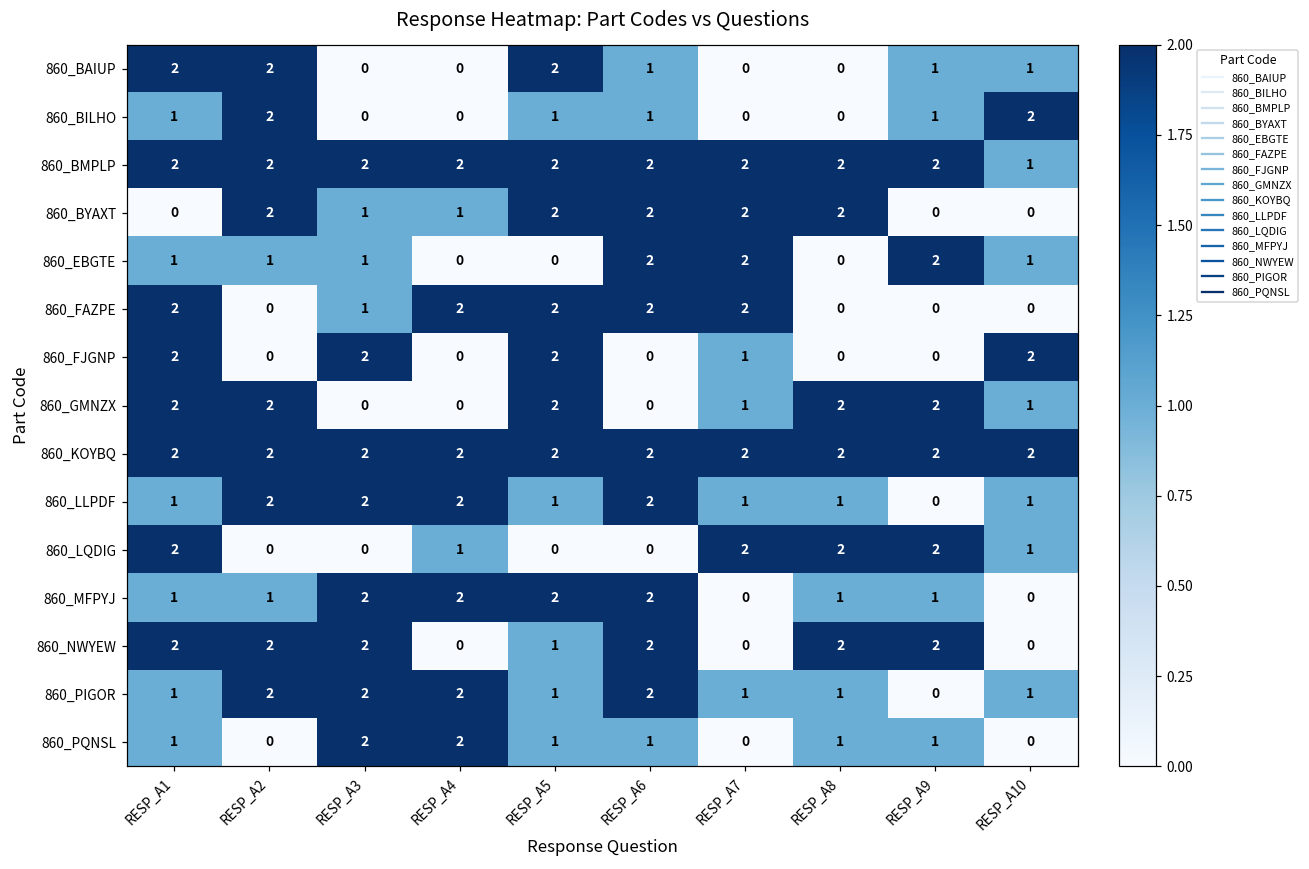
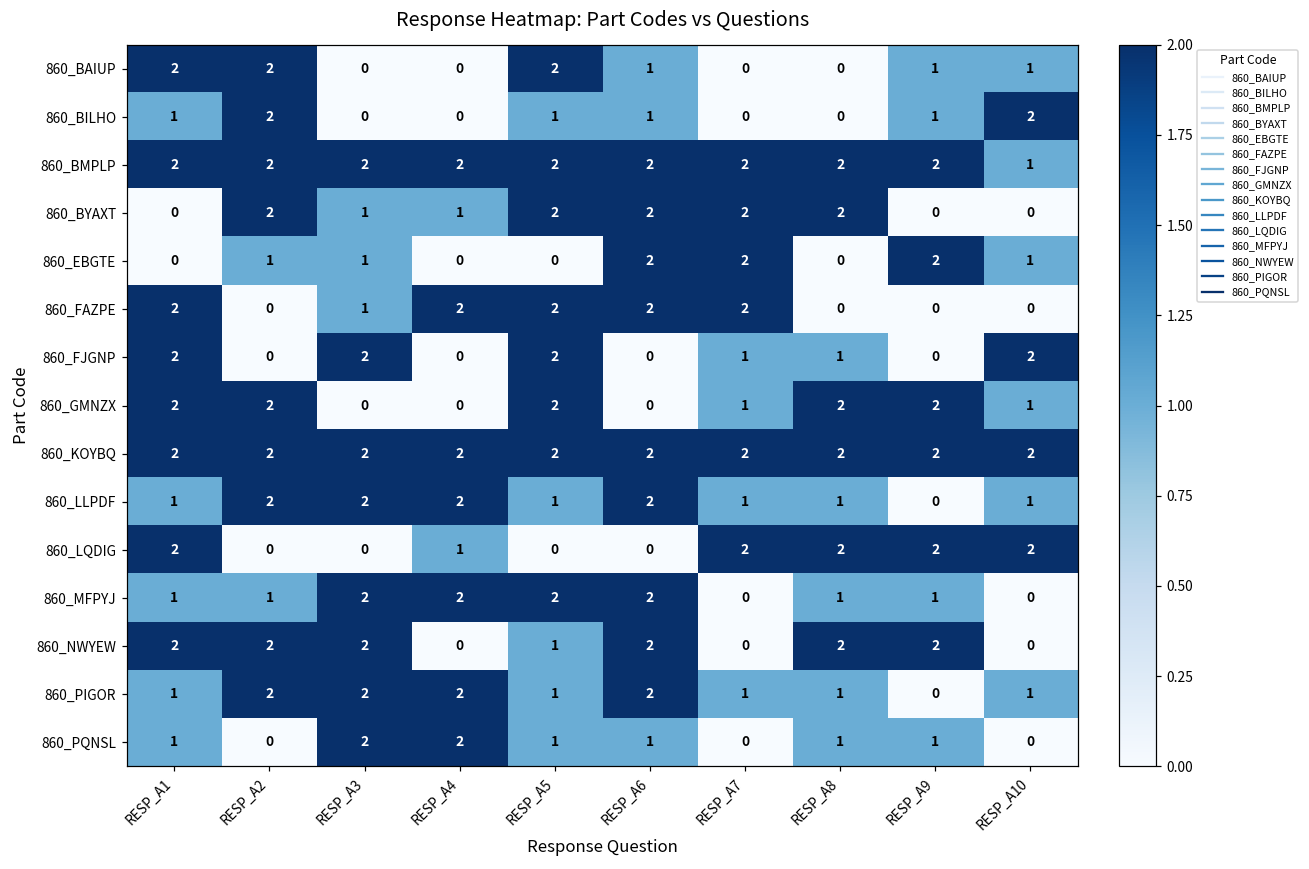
860_EBGTE, RESP_A1: 1 -> 0
860_FJGNP, RESP_A8: 0 -> 1
860_LQDIG, RESP_A10: 1 -> 2
